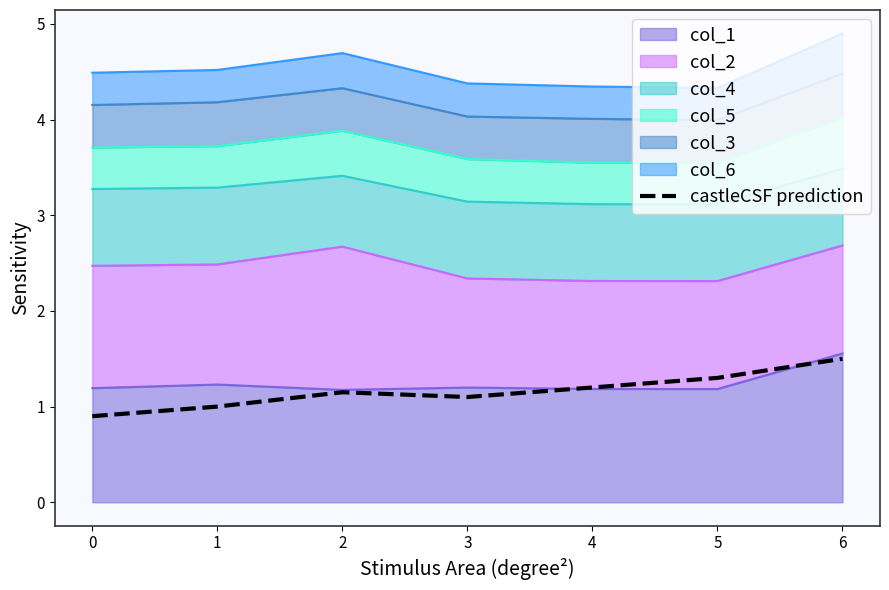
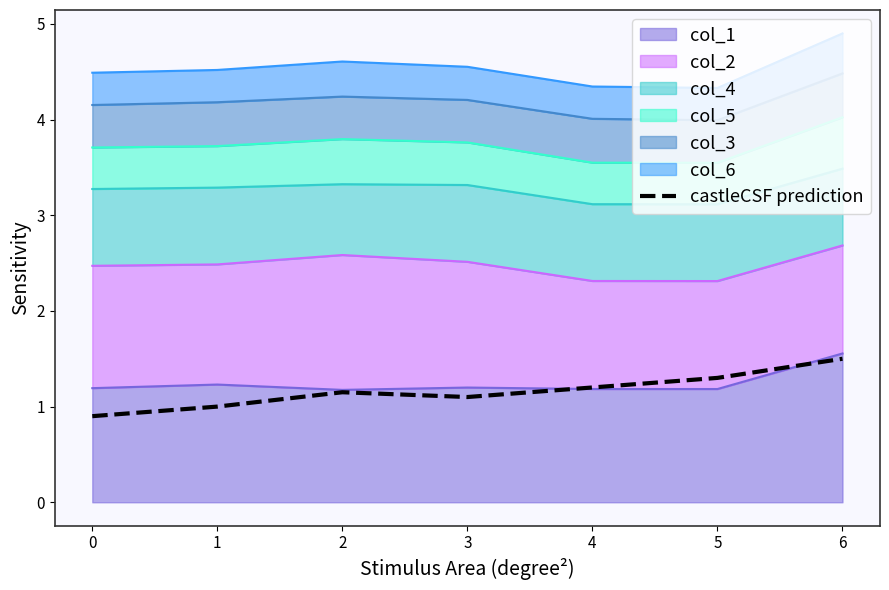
col_2, 2: 1.5 -> 1.4
col_2, 3: 1.1 -> 1.3
